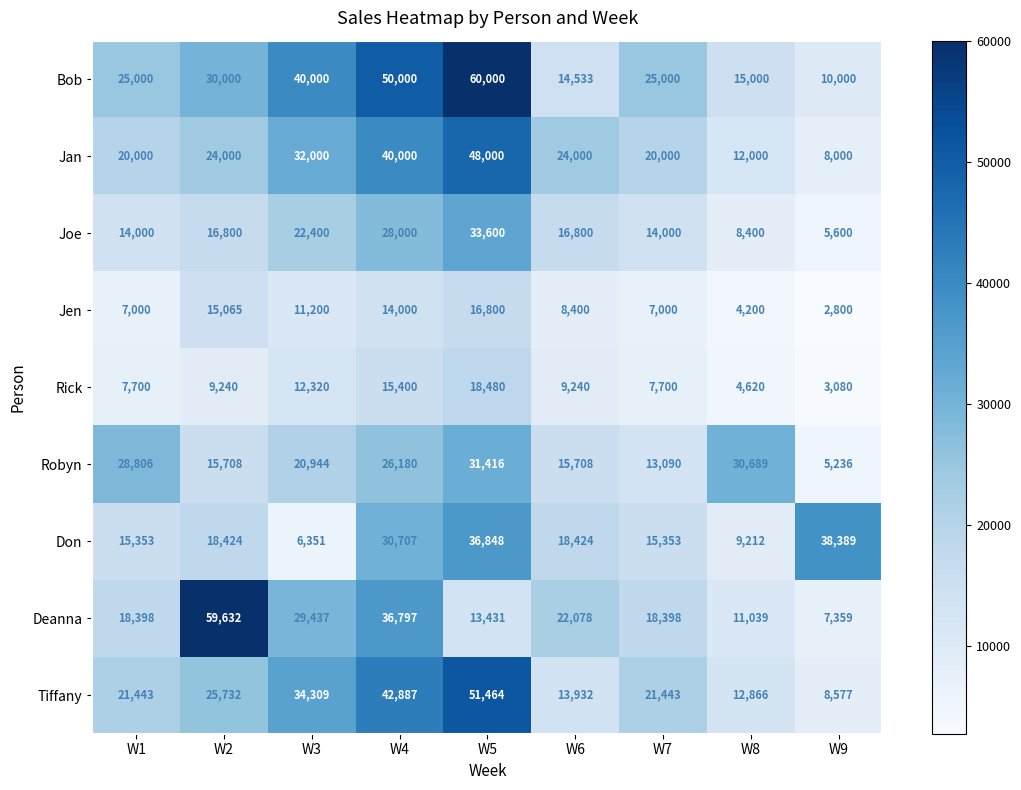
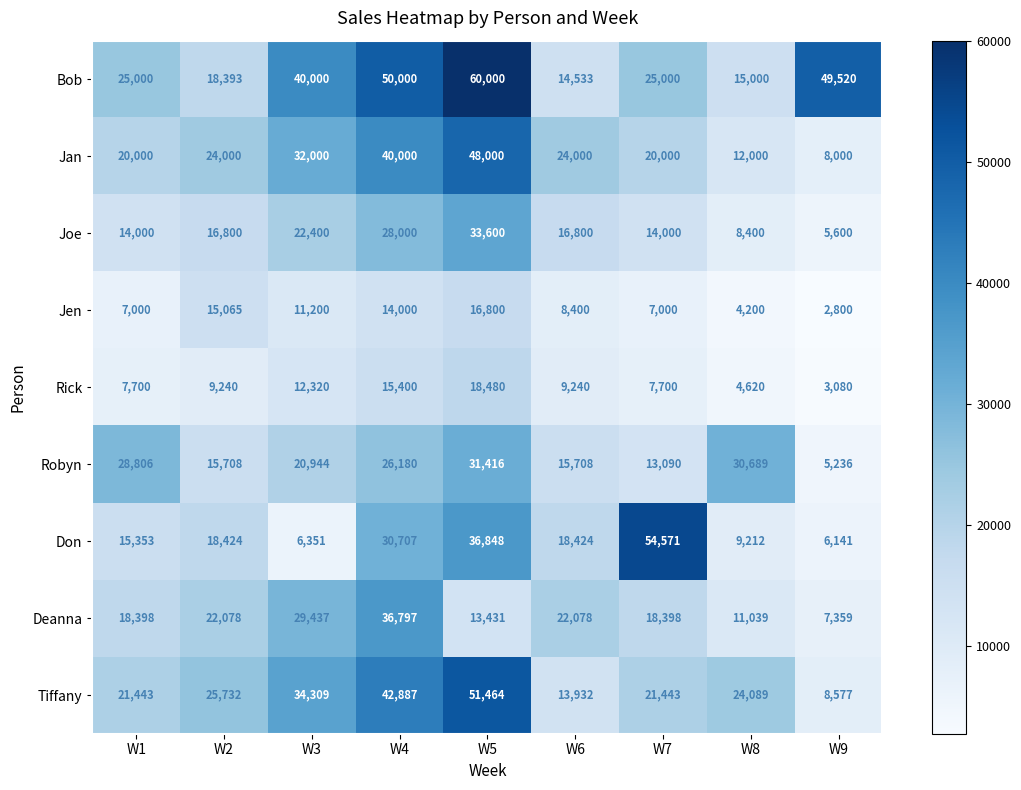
Bob, W2: 30,000 -> 18,393
Bob, W9: 10,000 -> 49,520
Don, W7: 15,353 -> 54,571
Don, W9: 38,389 -> 6,141
Deanna, W2: 59,632 -> 22,078
Tiffany, W8: 12,866 -> 24,089
